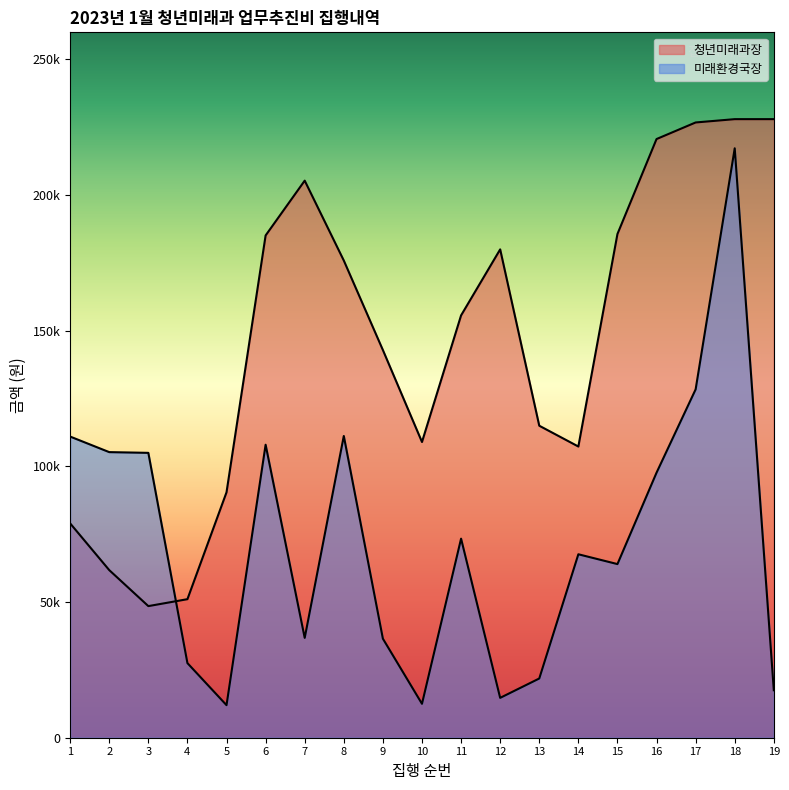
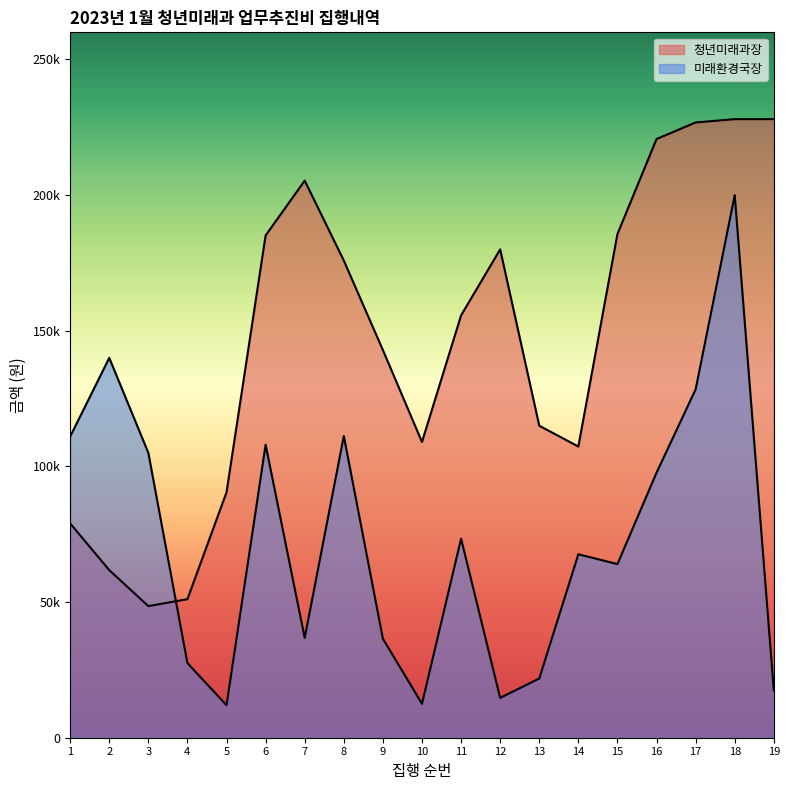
미래환경국장, 2: 105000 -> 140000
미래환경국장, 18: 217000 -> 200000
